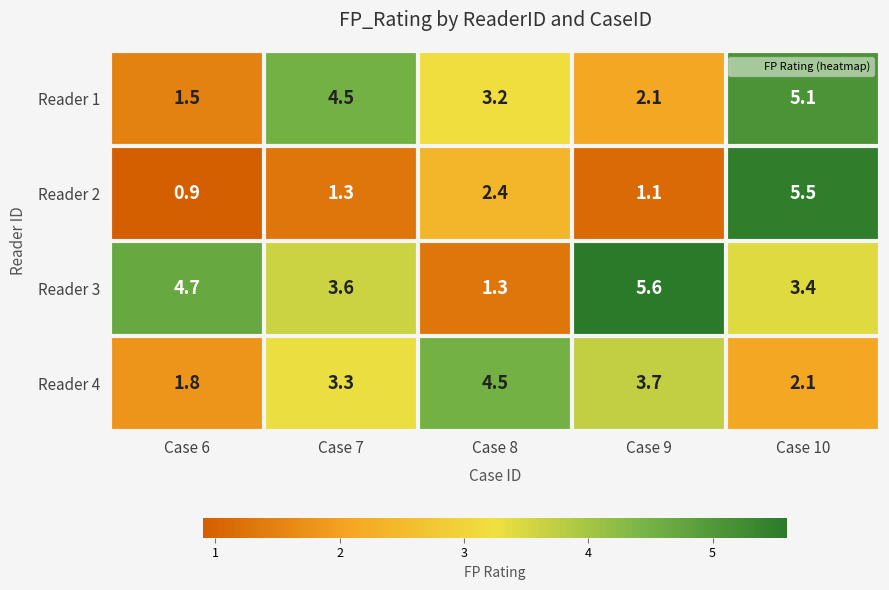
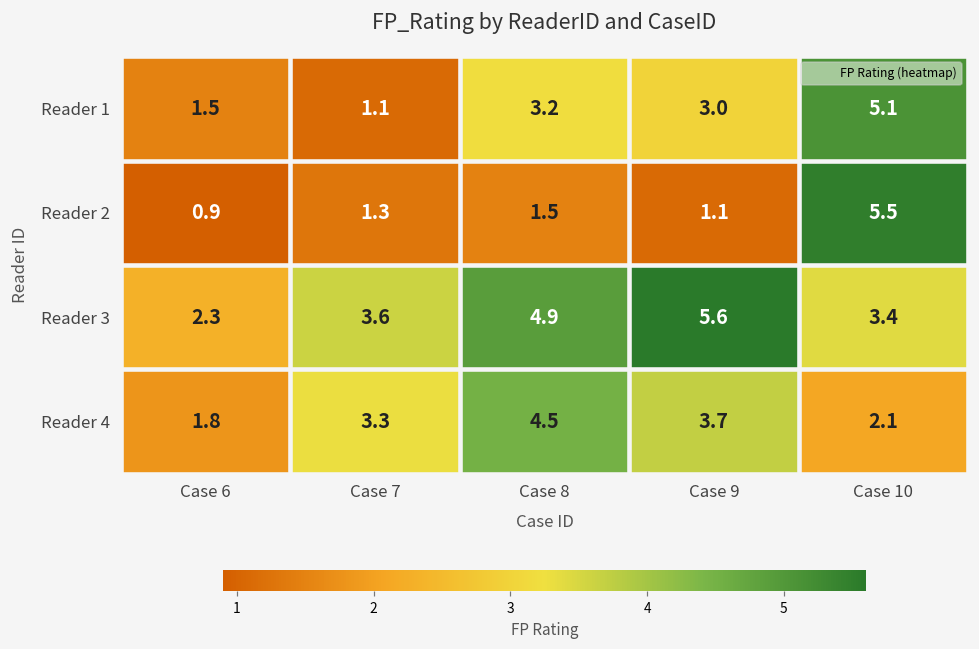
Reader 1, Case 7: 4.5 -> 1.1
Reader 1, Case 9: 2.1 -> 3.0
Reader 2, Case 8: 2.4 -> 1.5
Reader 3, Case 6: 4.7 -> 2.3
Reader 3, Case 8: 1.3 -> 4.9
